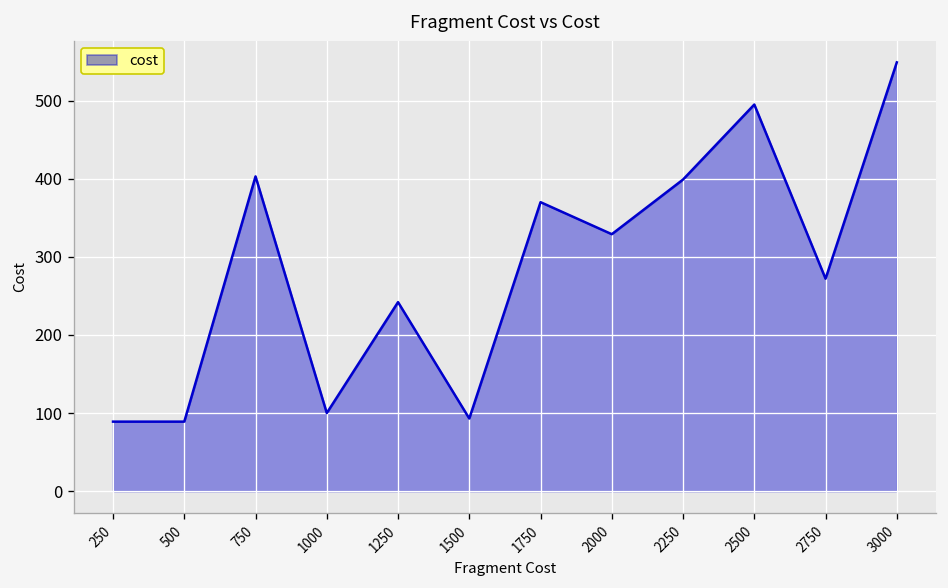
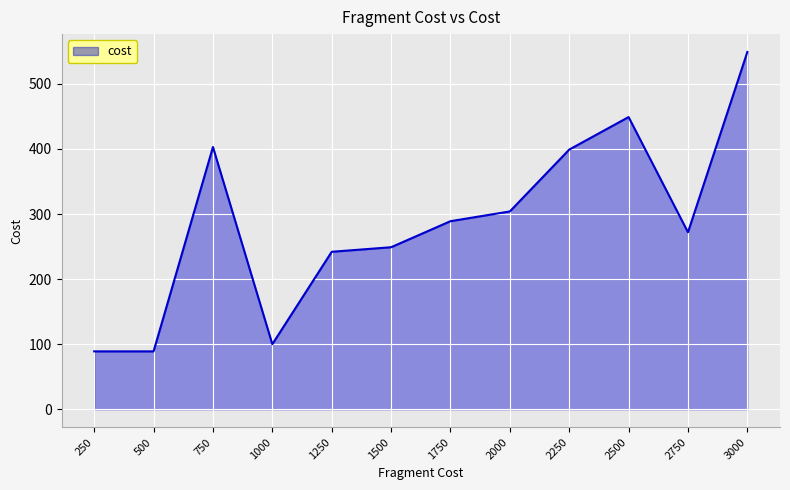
1500: 90 -> 250
1750: 370 -> 290
2000: 330 -> 300
2500: 500 -> 450
